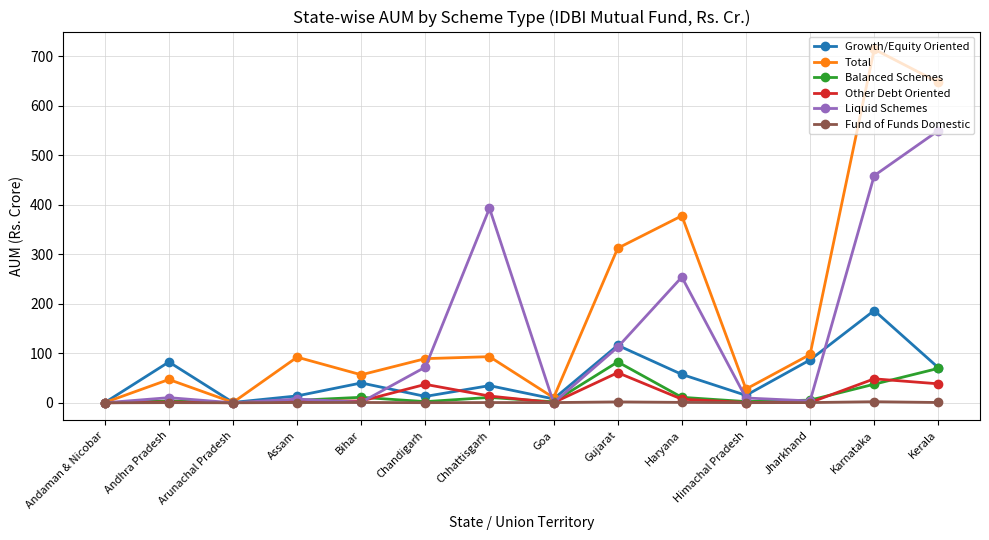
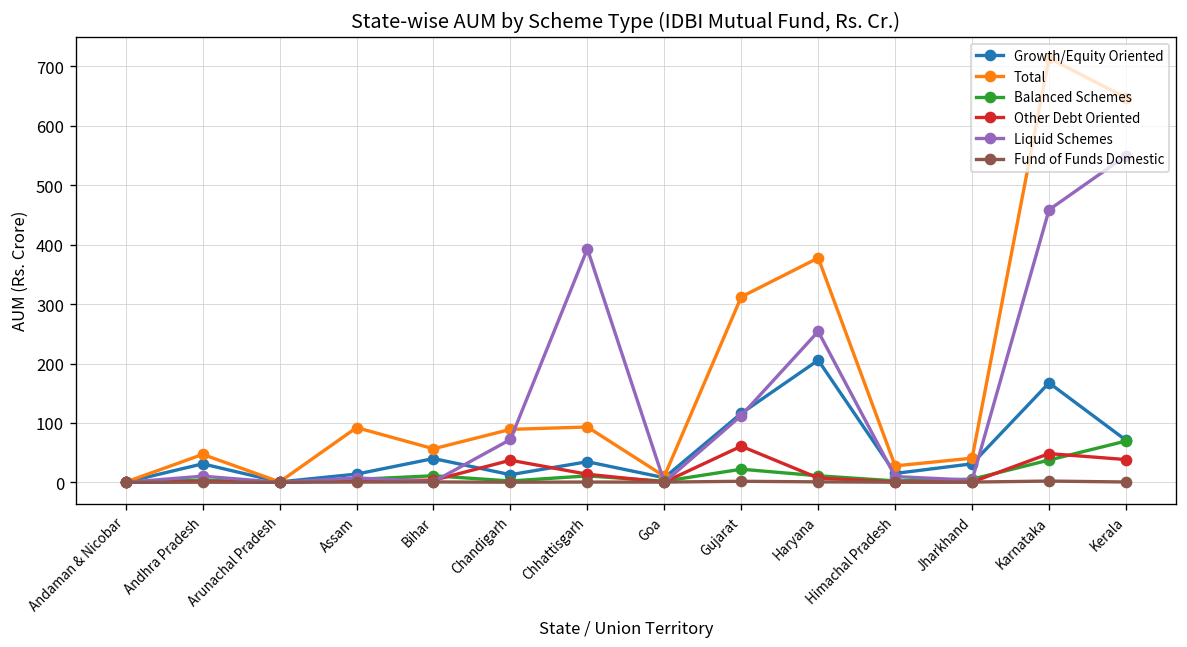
Growth/Equity Oriented, Andhra Pradesh: 80 -> 30
Balanced Schemes, Gujarat: 80 -> 20
Growth/Equity Oriented, Haryana: 60 -> 210
Growth/Equity Oriented, Jharkhand: 90 -> 30
Total, Jharkhand: 100 -> 40
Growth/Equity Oriented, Karnataka: 190 -> 170
